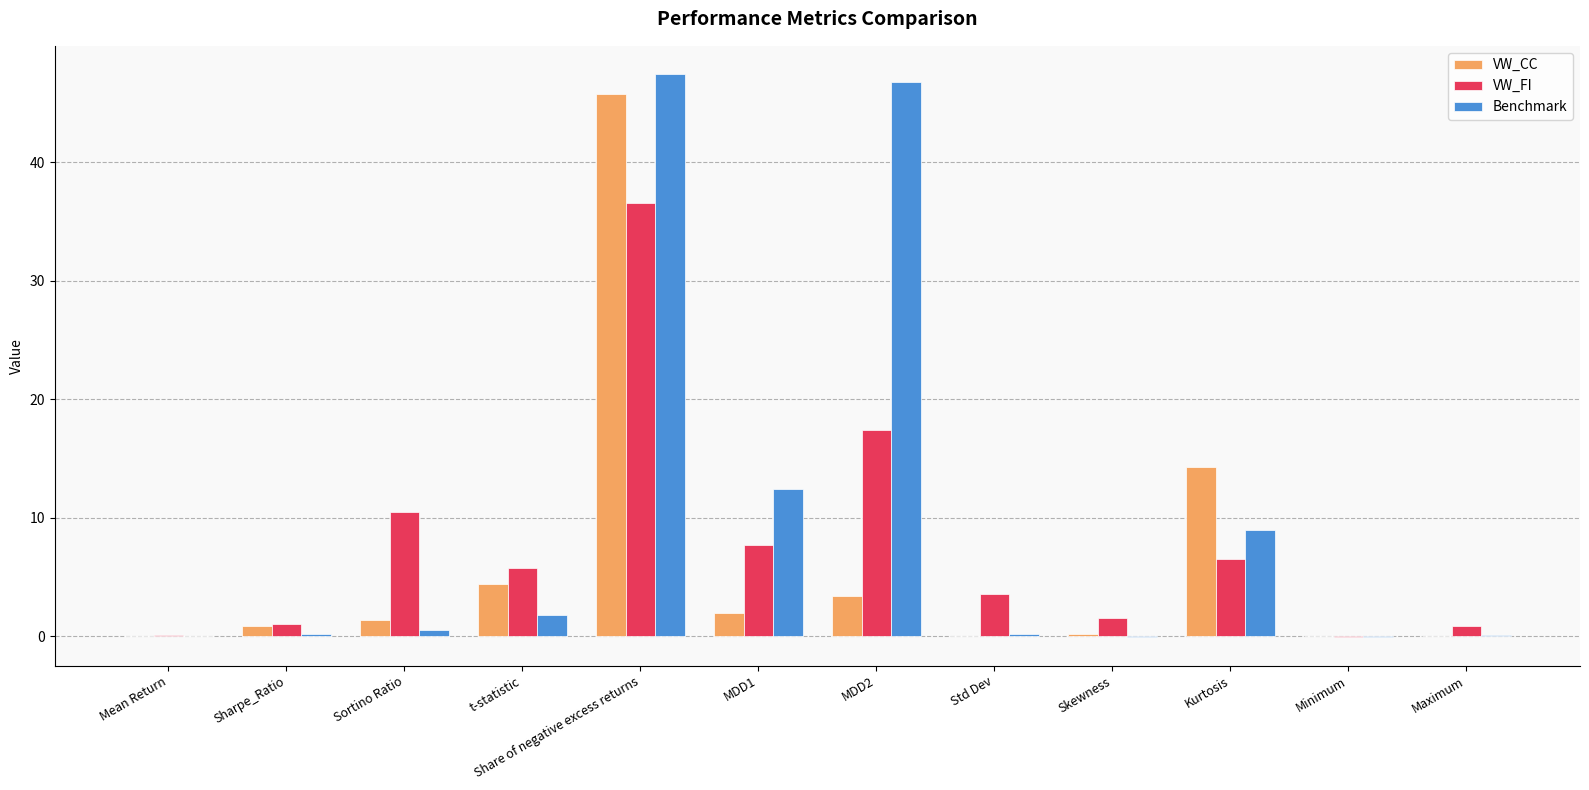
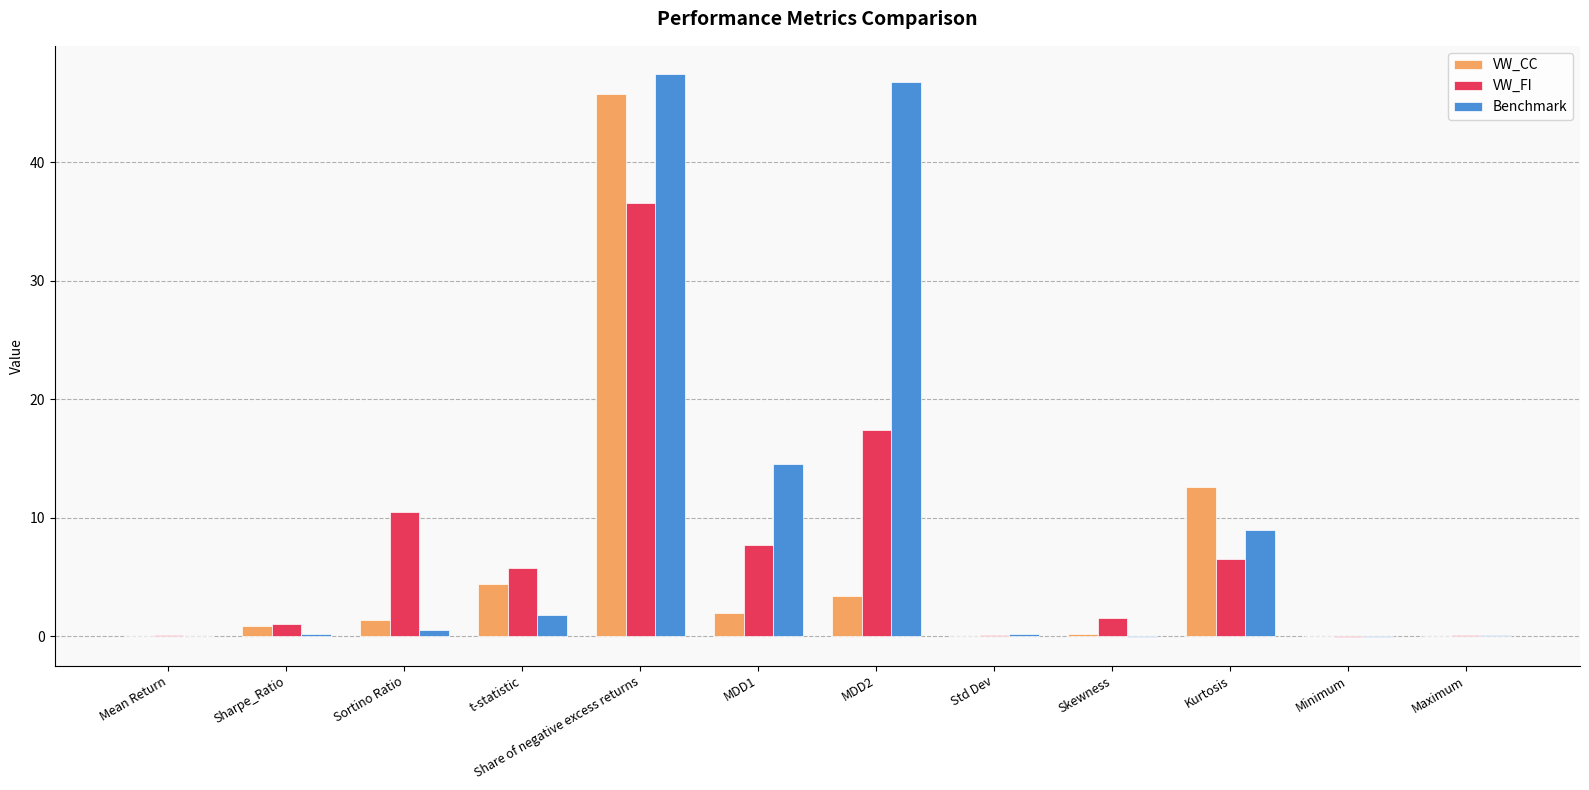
Benchmark, MDD1: 12.4 -> 14.5
VW_FI, Std Dev: 3.6 -> 0.1
VW_CC, Kurtosis: 14.3 -> 12.6
VW_FI, Maximum: 0.9 -> 0.1
